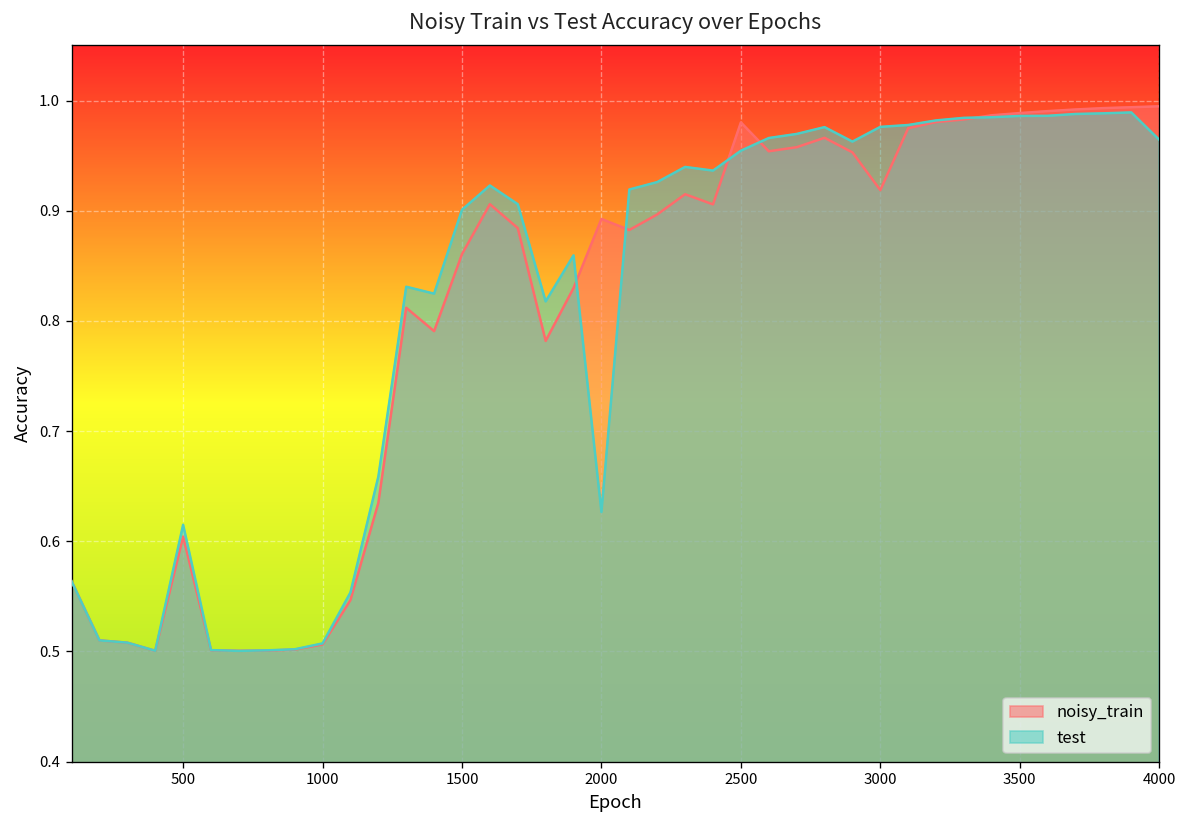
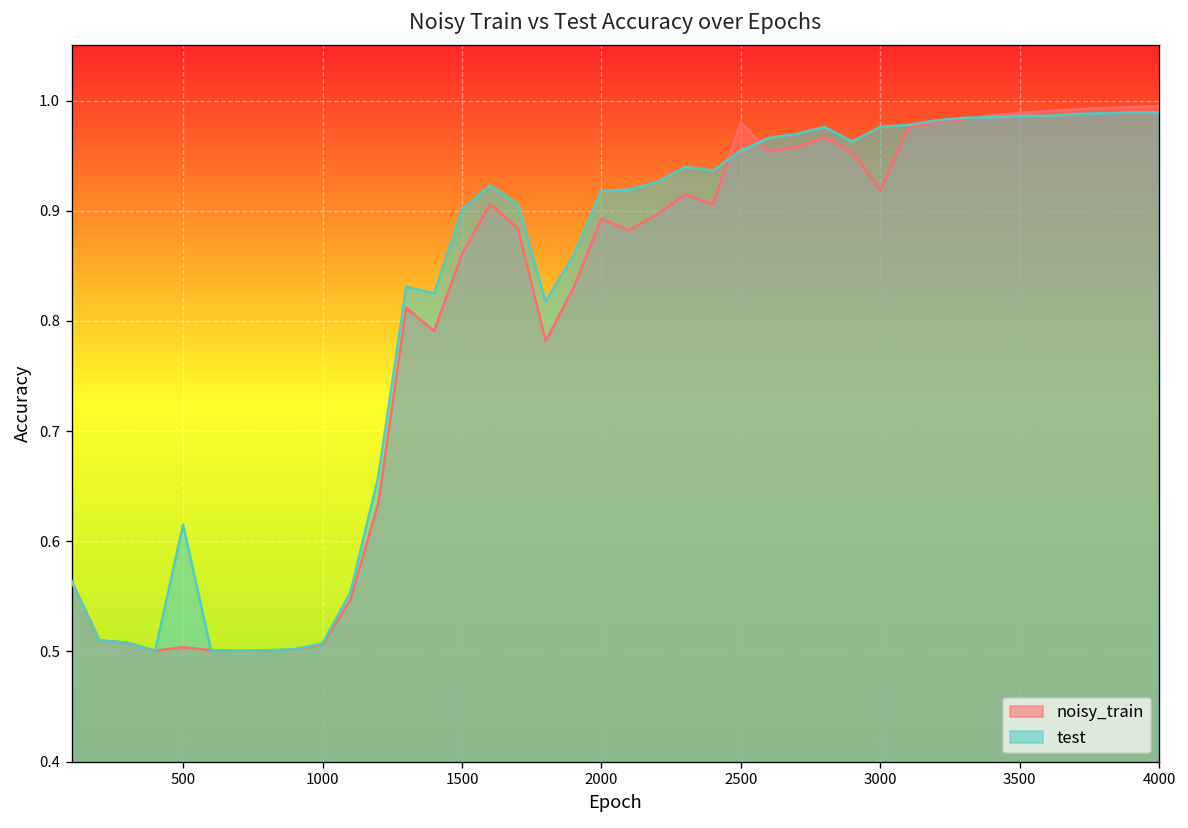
noisy_train, 500: 0.60 -> 0.50
test, 2000: 0.63 -> 0.92
test, 4000: 0.96 -> 0.99
